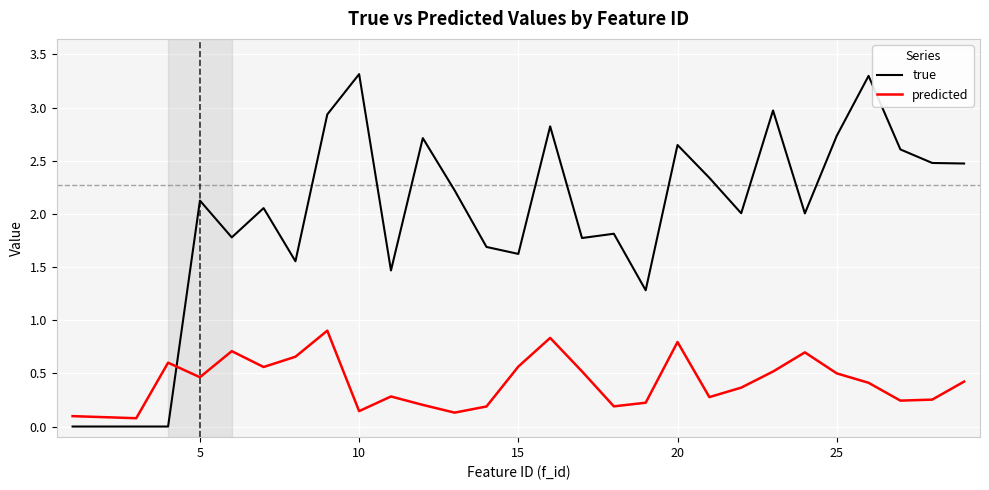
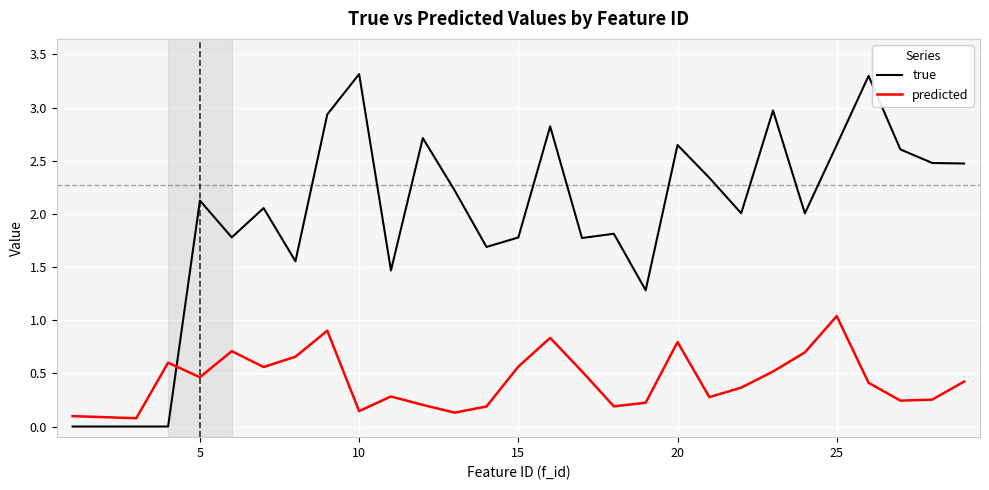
true, 15: 1.62 -> 1.78
true, 25: 2.73 -> 2.65
predicted, 25: 0.50 -> 1.04
